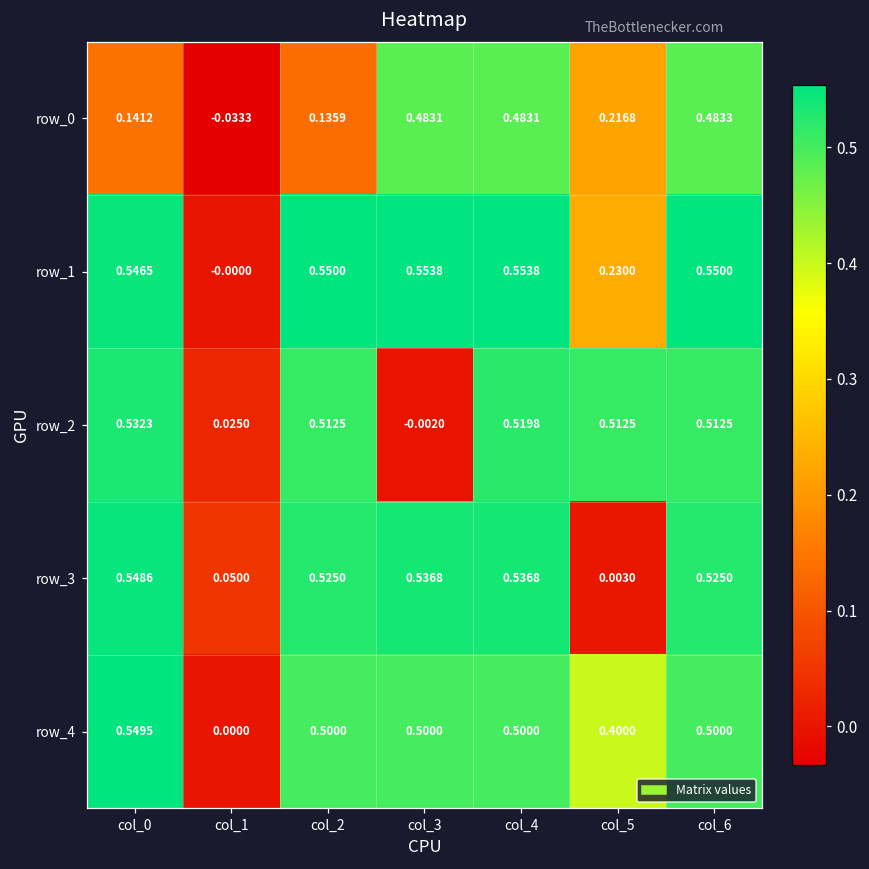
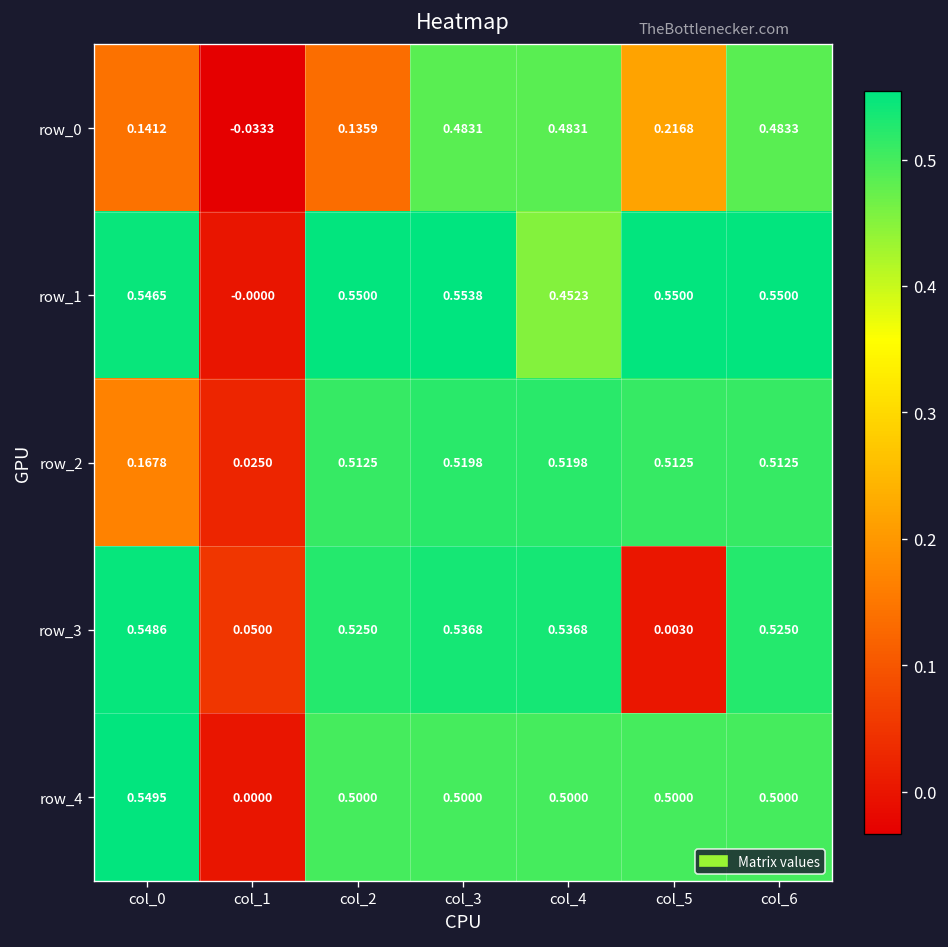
row_1, col_4: 0.5538 -> 0.4523
row_1, col_5: 0.2300 -> 0.5500
row_2, col_0: 0.5323 -> 0.1678
row_2, col_3: -0.0020 -> 0.5198
row_4, col_5: 0.4000 -> 0.5000
